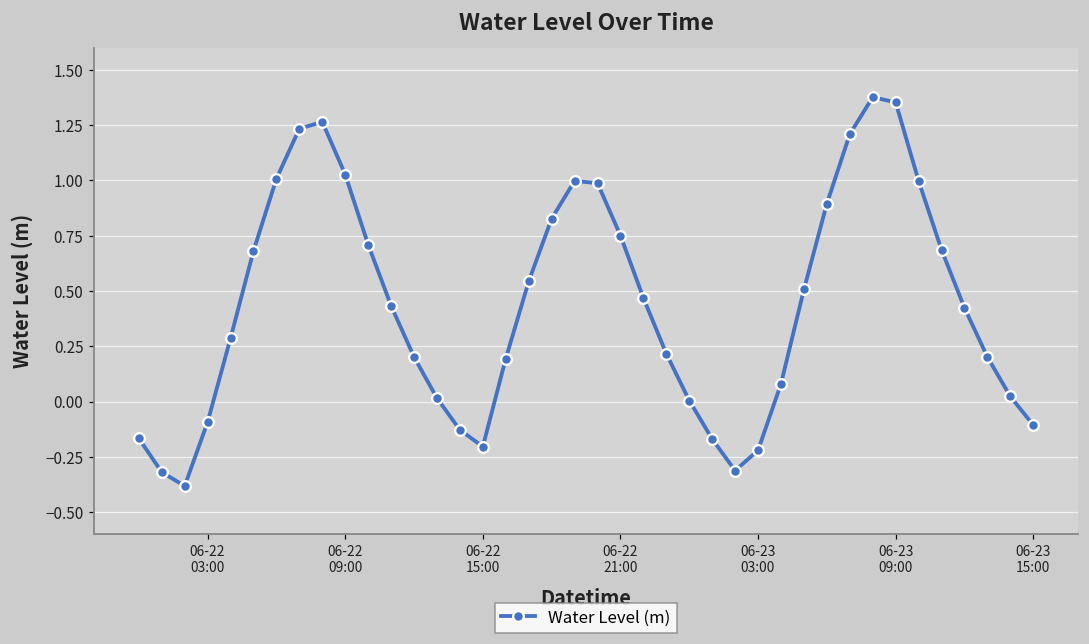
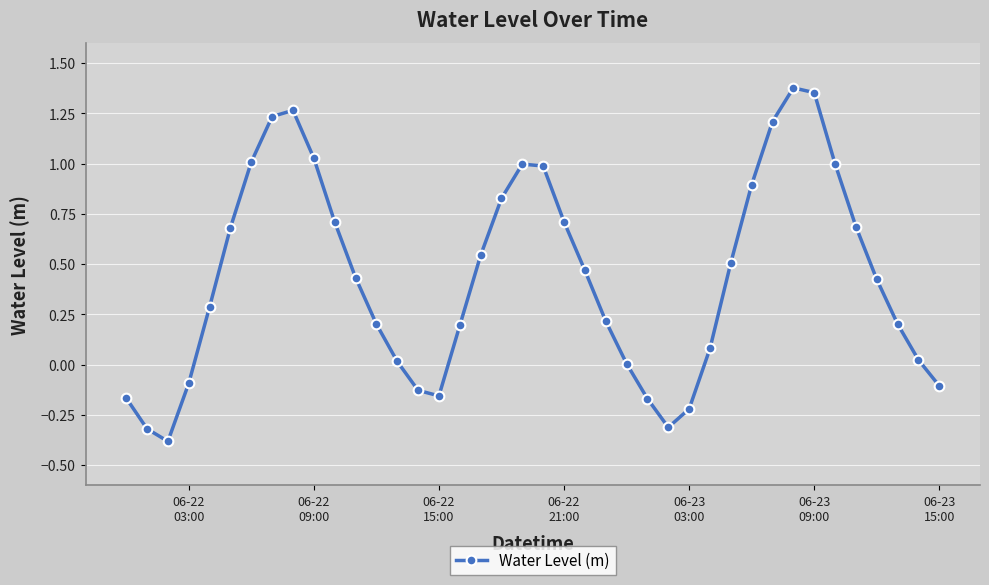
06-22 15:00: -0.20 -> -0.16
06-22 21:00: 0.75 -> 0.71
